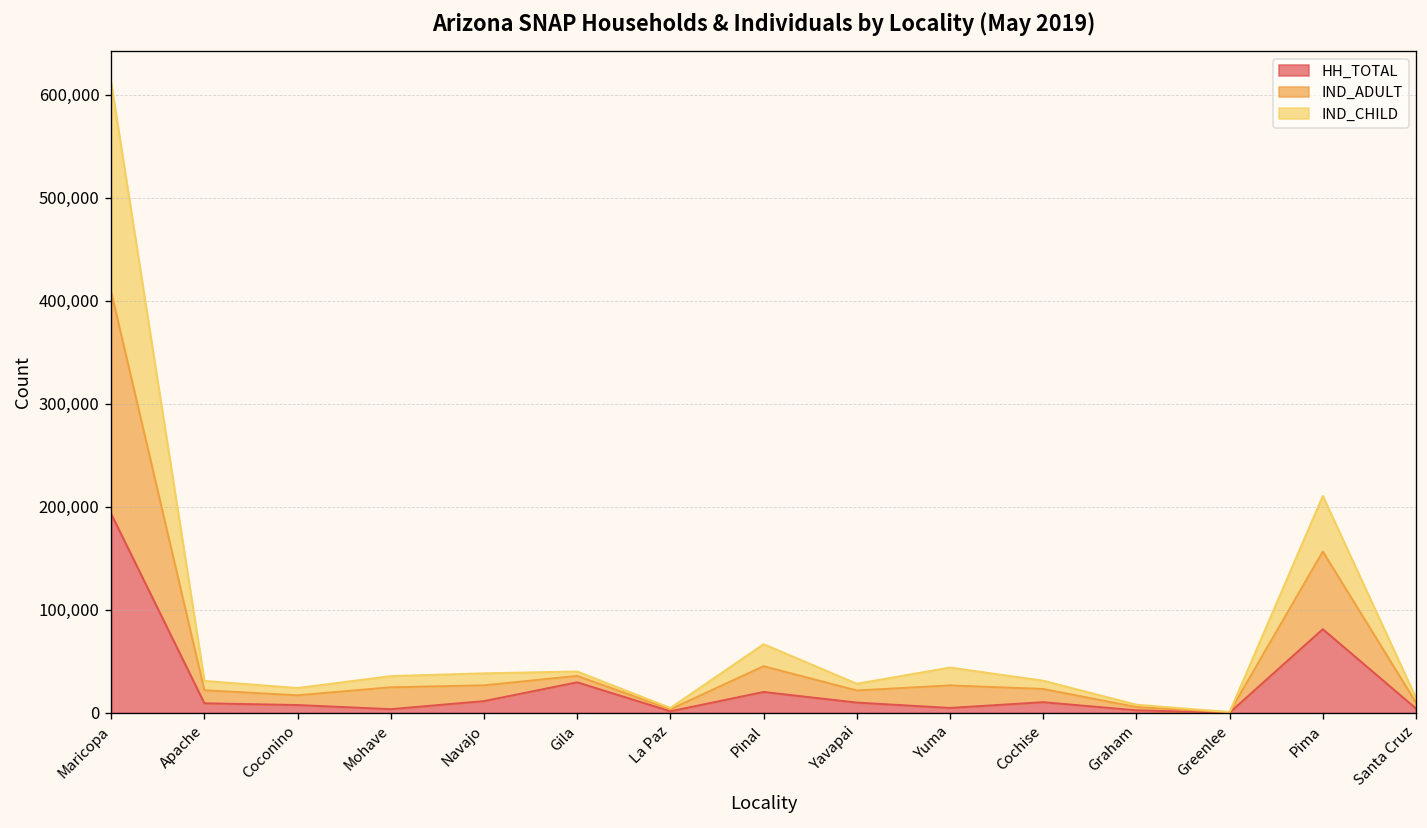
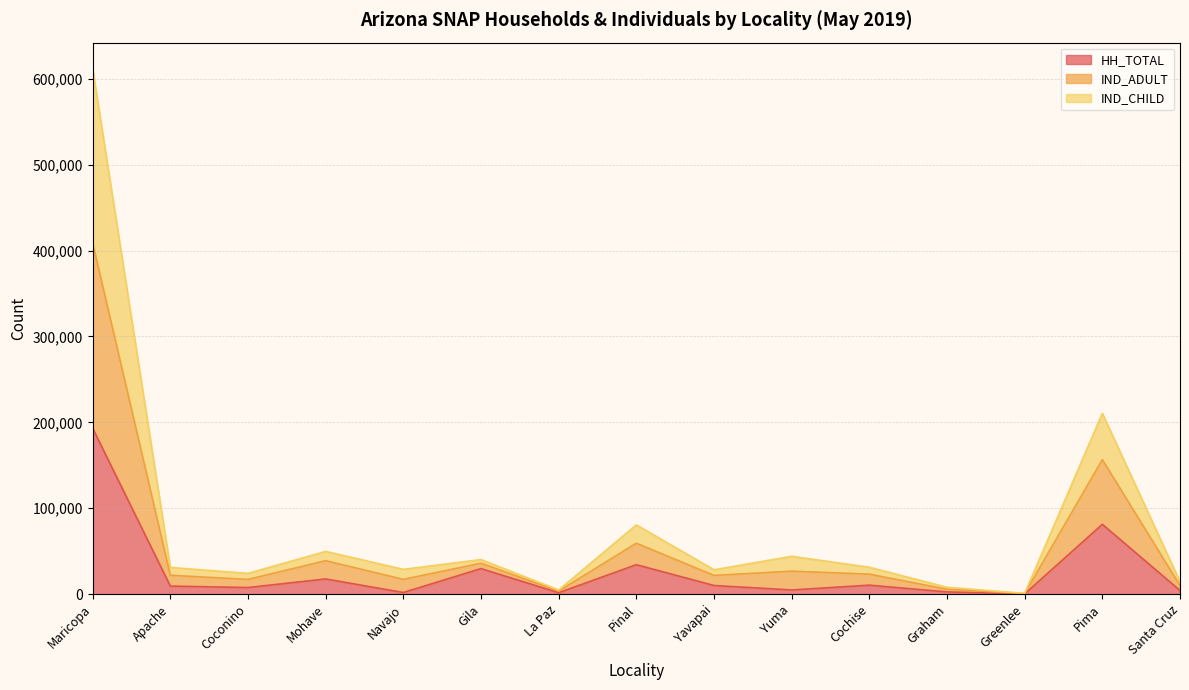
HH_TOTAL, Mohave: 0 -> 20,000
HH_TOTAL, Navajo: 10,000 -> 0
HH_TOTAL, Pinal: 20,000 -> 30,000
